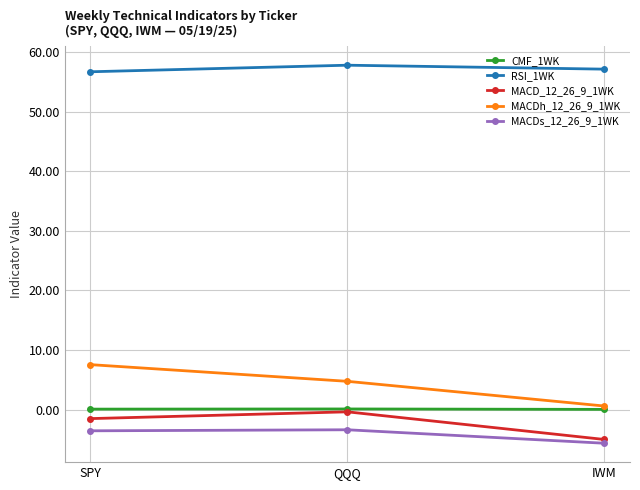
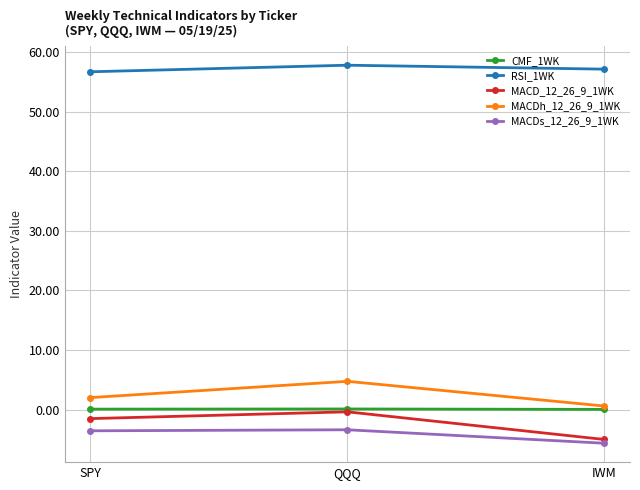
MACDh_12_26_9_1WK, SPY: 8 -> 2
